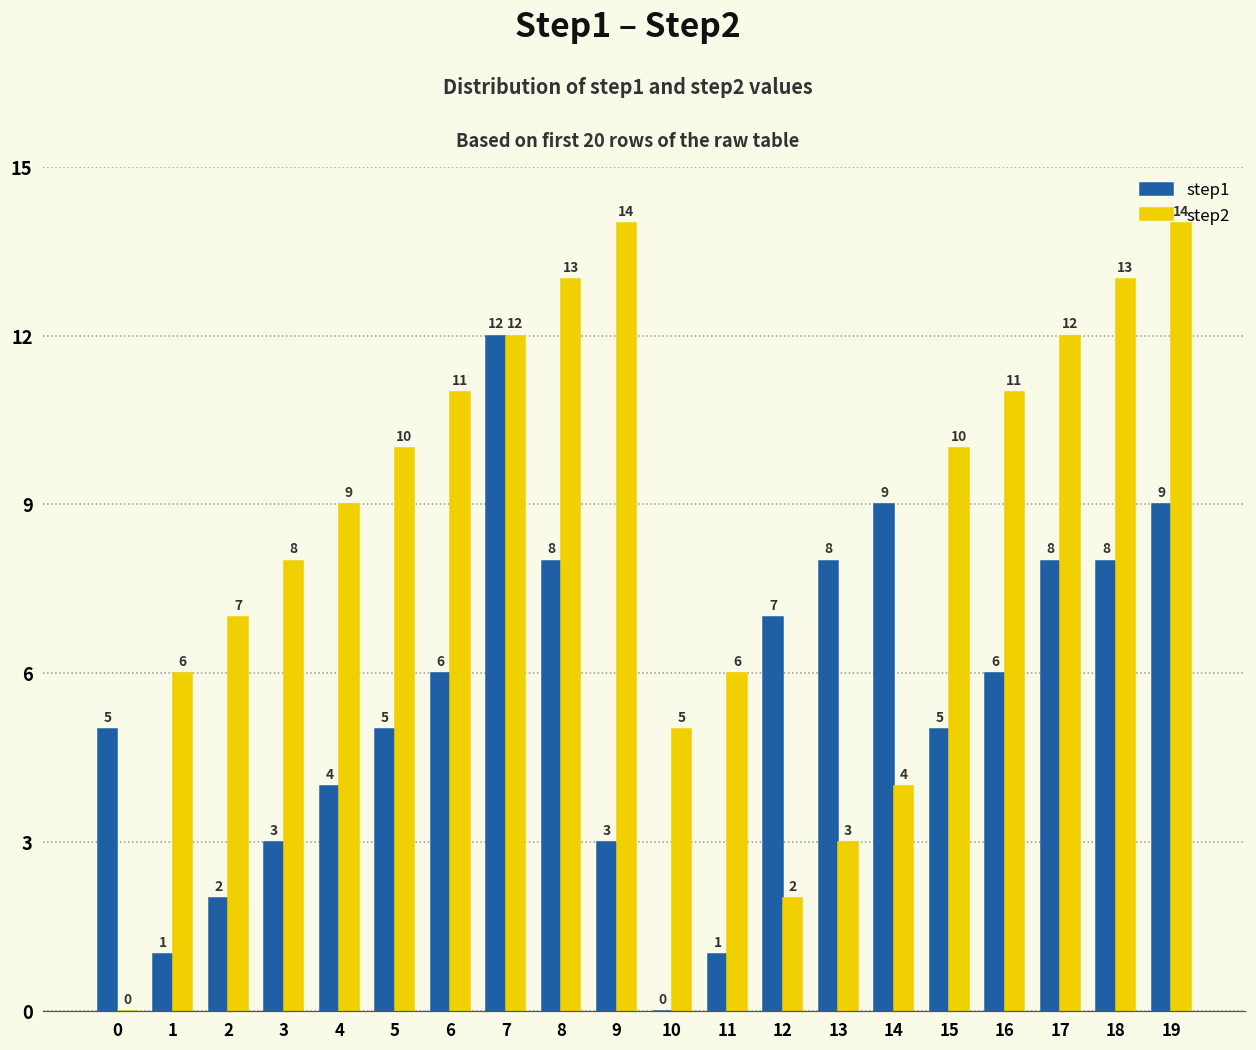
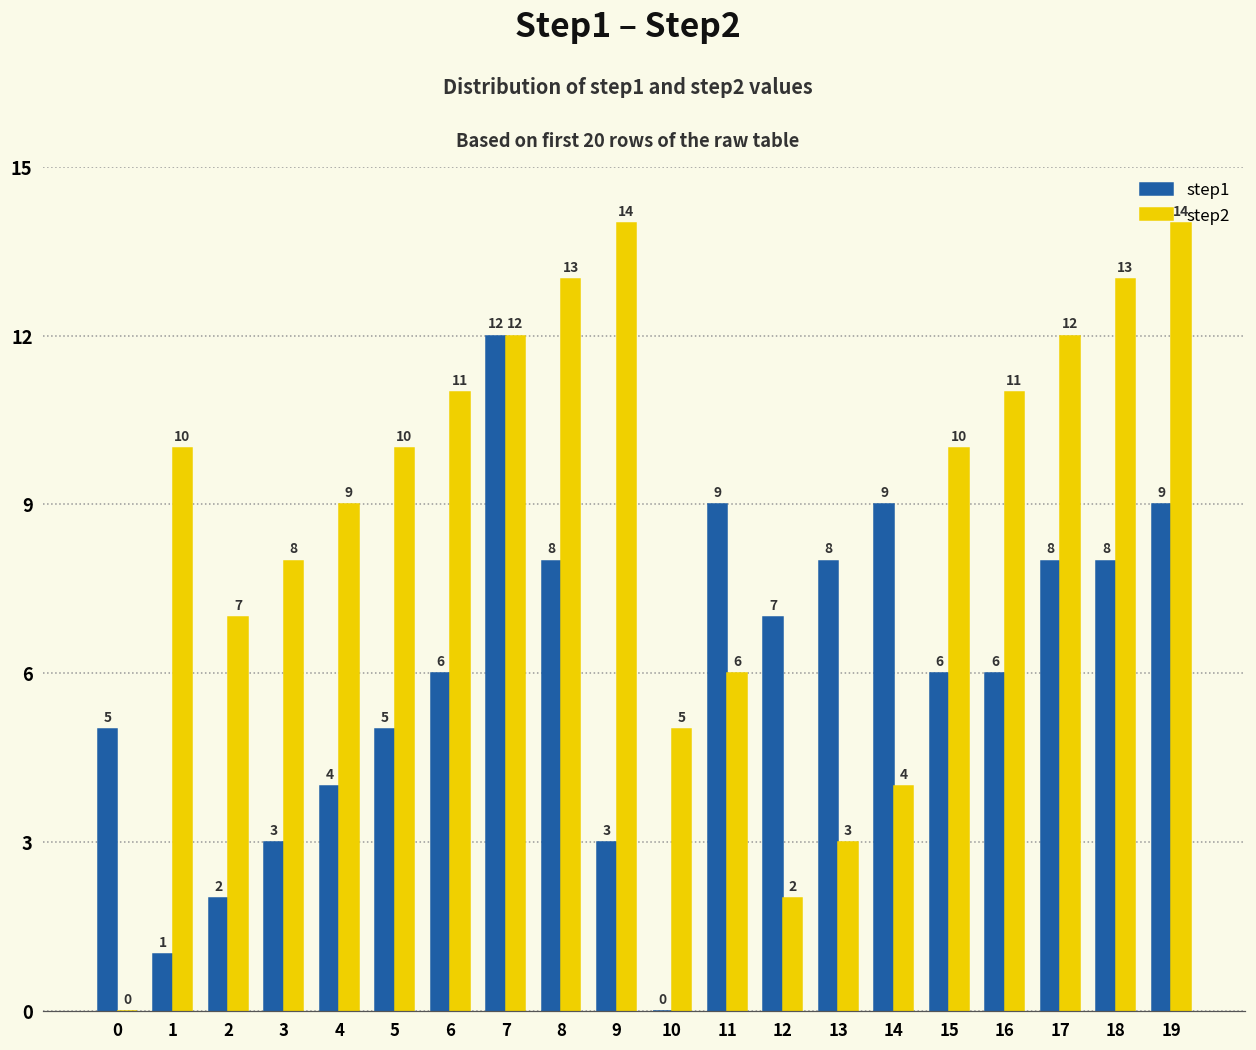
step2, 1: 6 -> 10
step1, 11: 1 -> 9
step1, 15: 5 -> 6
